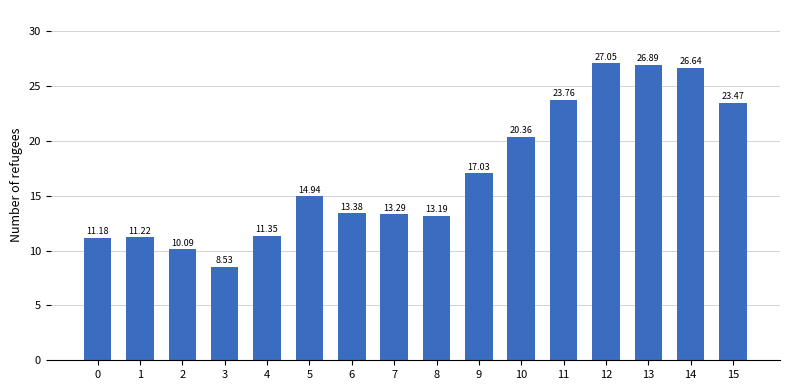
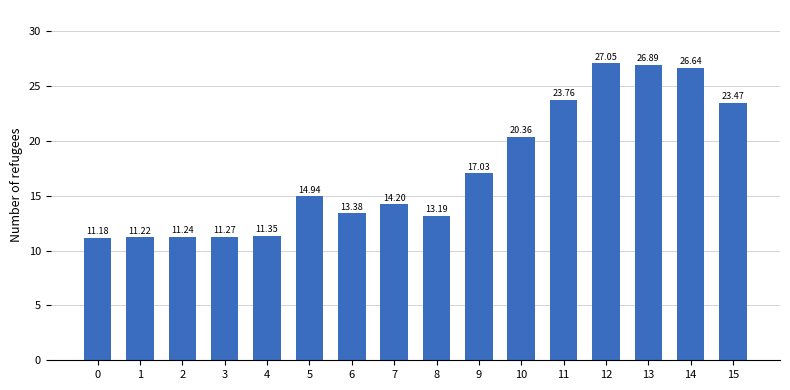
2: 10.09 -> 11.24
3: 8.53 -> 11.27
7: 13.29 -> 14.20
